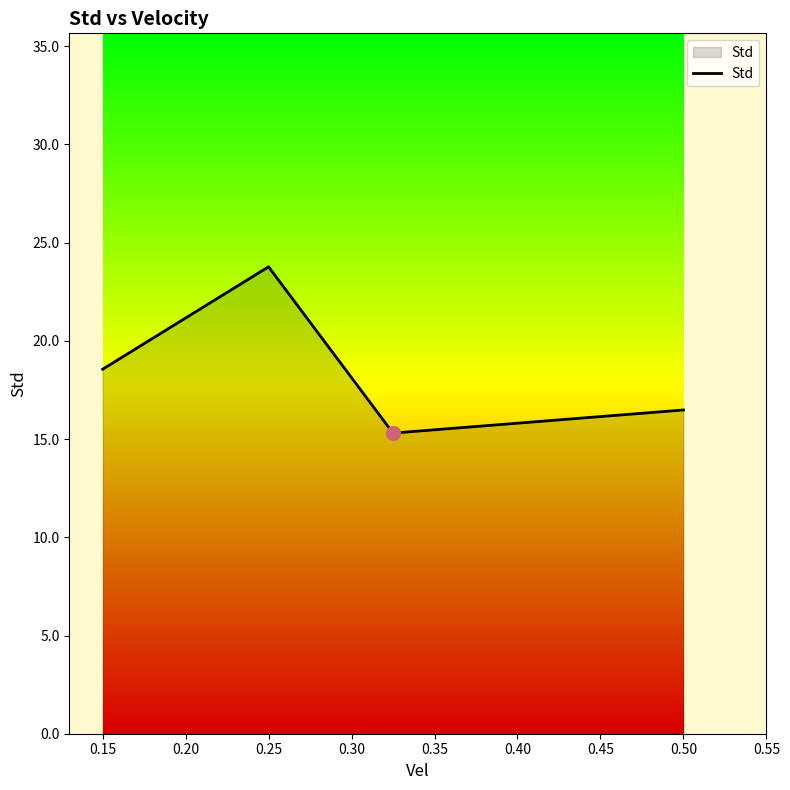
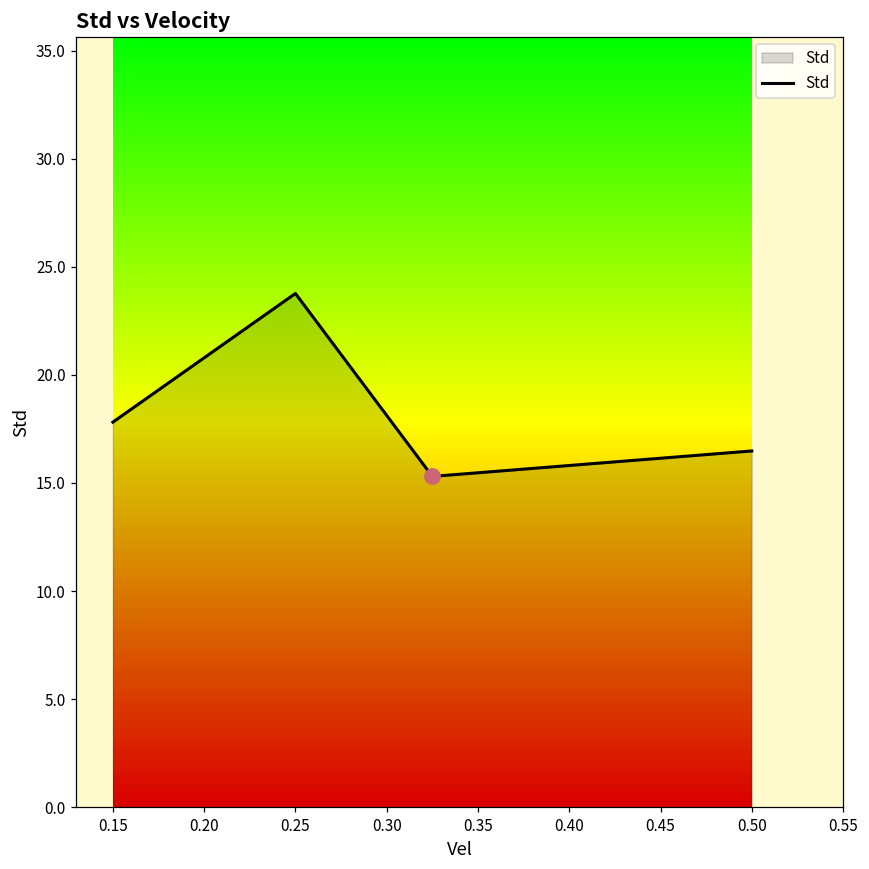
Std, 0.15: 18.6 -> 17.8
